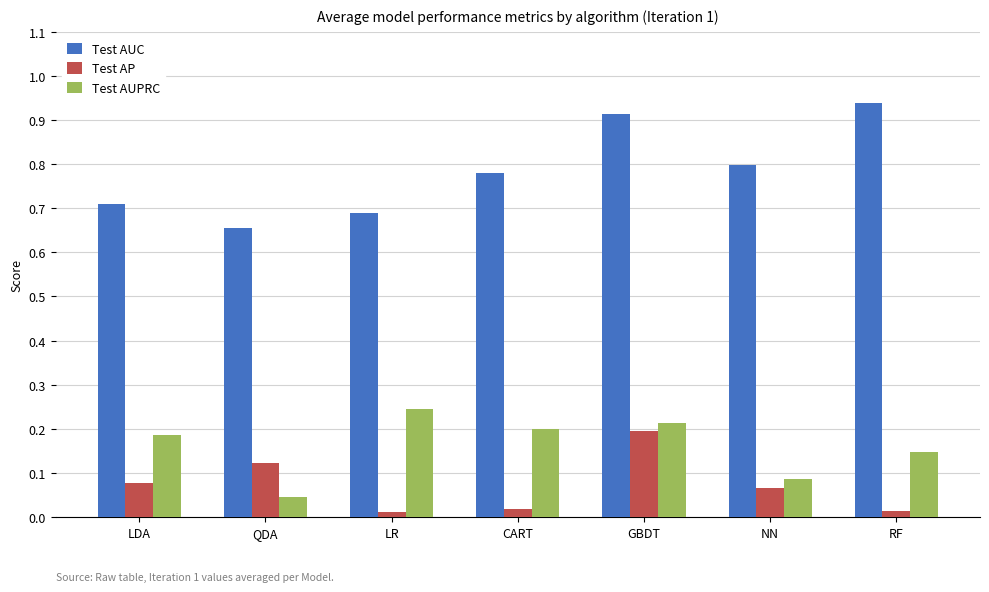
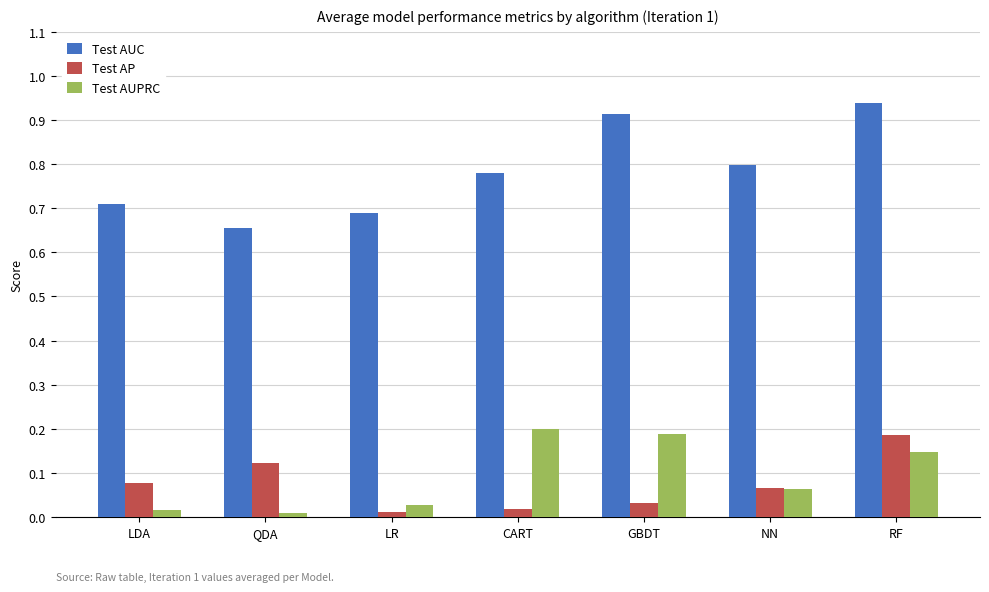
Test AUPRC, LDA: 0.19 -> 0.02
Test AUPRC, QDA: 0.04 -> 0.01
Test AUPRC, LR: 0.24 -> 0.03
Test AP, GBDT: 0.19 -> 0.03
Test AUPRC, GBDT: 0.21 -> 0.19
Test AUPRC, NN: 0.09 -> 0.06
Test AP, RF: 0.01 -> 0.19
